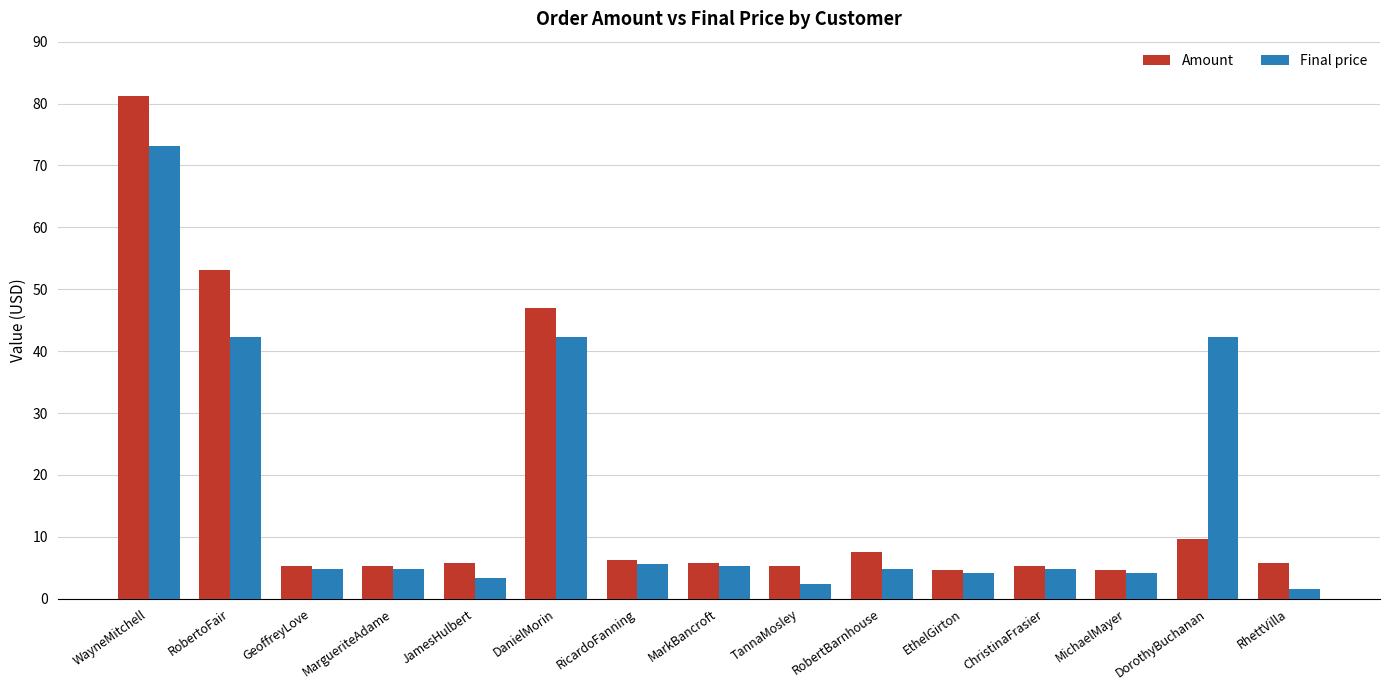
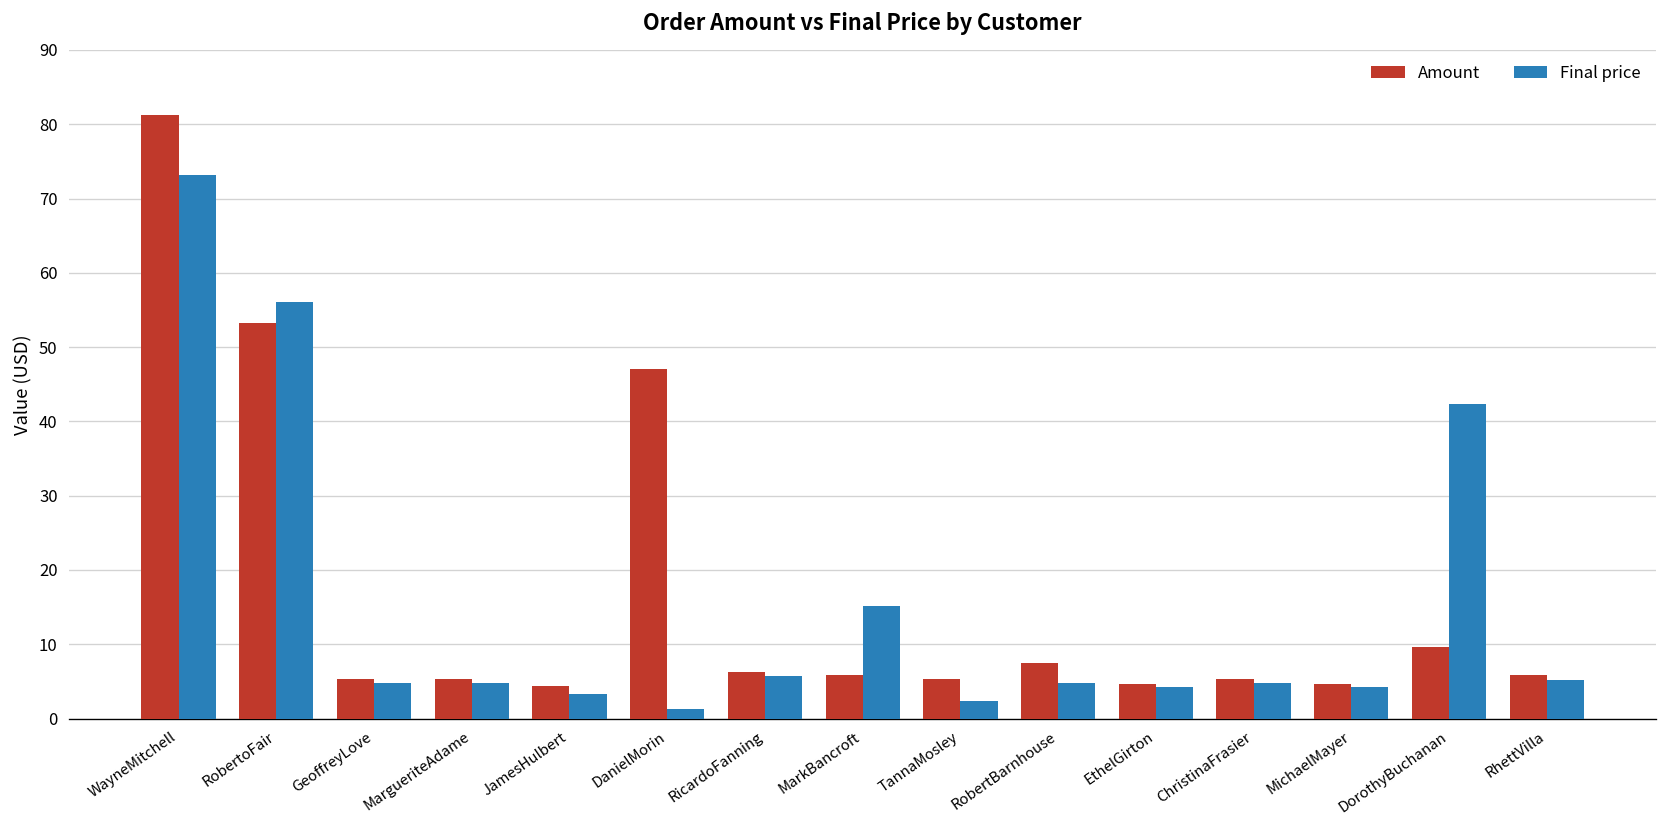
Final price, RobertoFair: 42 -> 56
Amount, JamesHulbert: 6 -> 4
Final price, DanielMorin: 42 -> 1
Final price, MarkBancroft: 5 -> 15
Final price, RhettVilla: 2 -> 5
